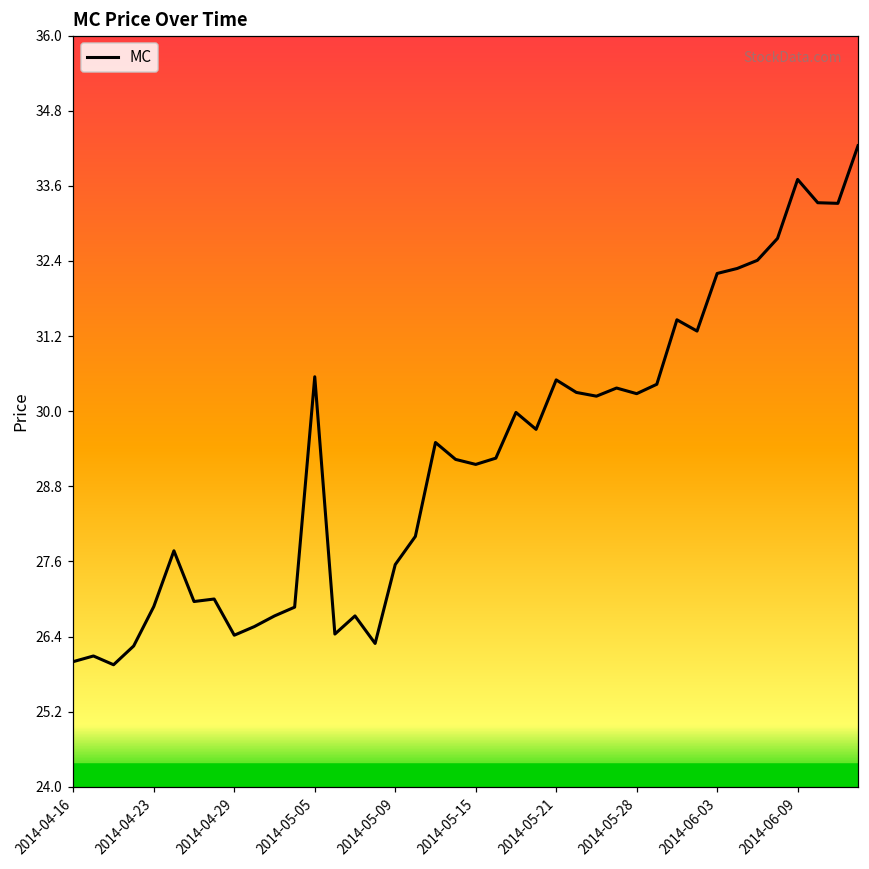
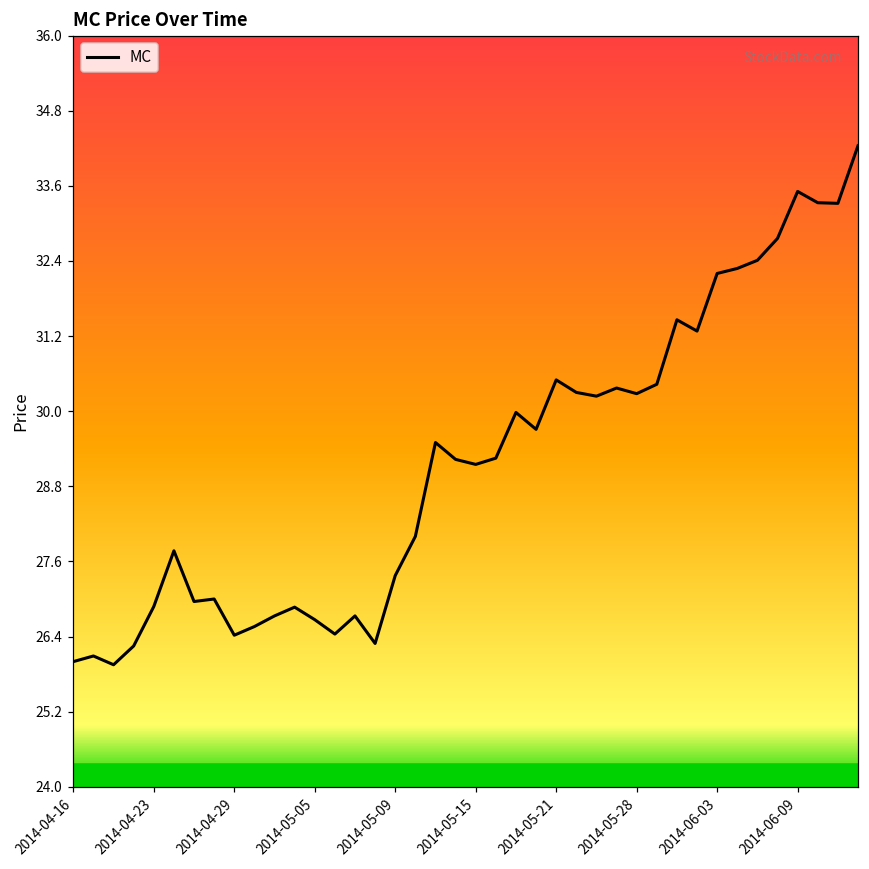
2014-05-05: 30.6 -> 26.7
2014-05-09: 27.5 -> 27.4
2014-06-09: 33.7 -> 33.5
